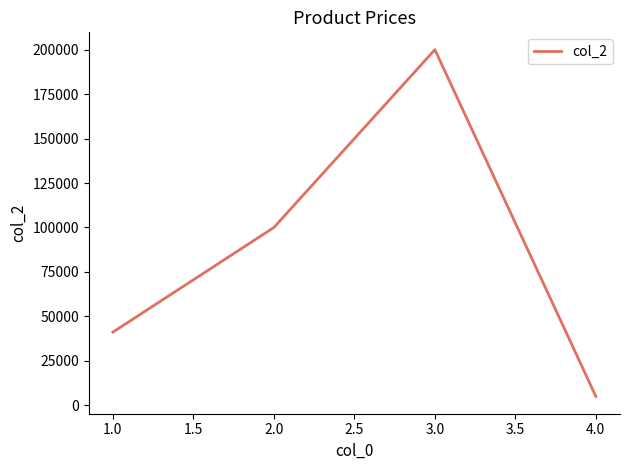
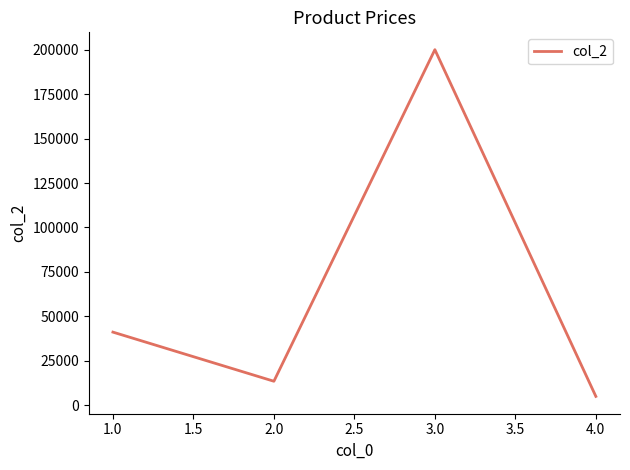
2.0: 100000 -> 14000
